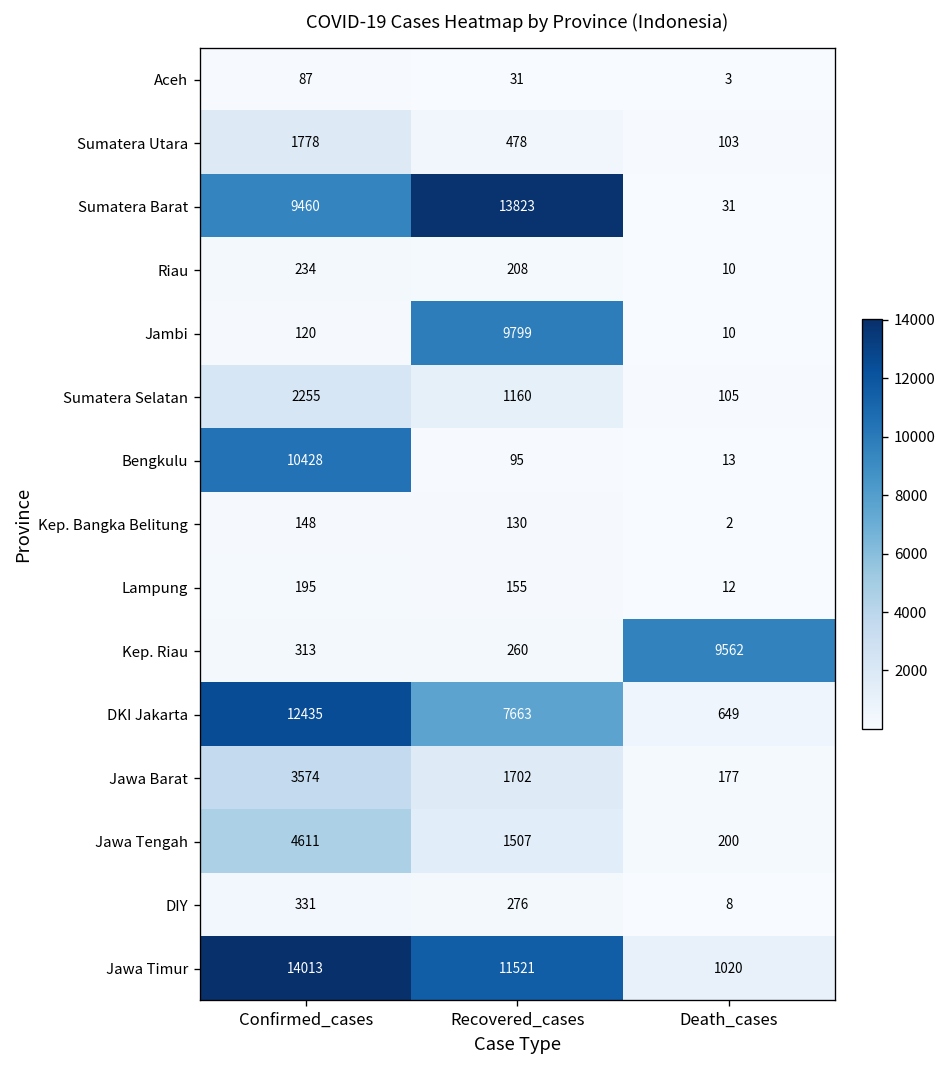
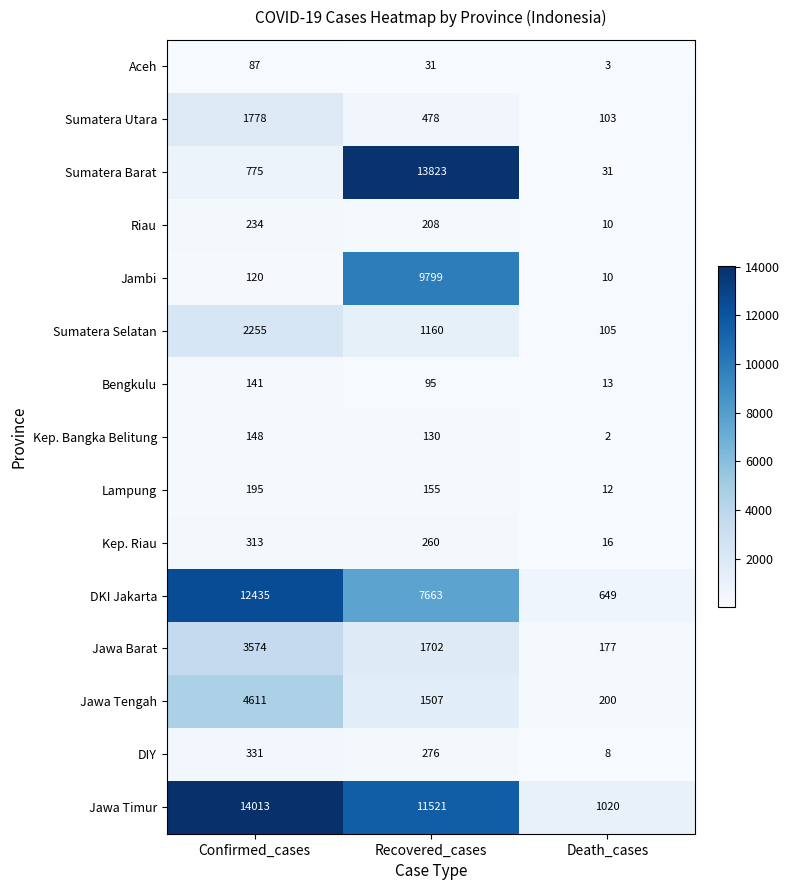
Sumatera Barat, Confirmed_cases: 9460 -> 775
Bengkulu, Confirmed_cases: 10428 -> 141
Kep. Riau, Death_cases: 9562 -> 16
